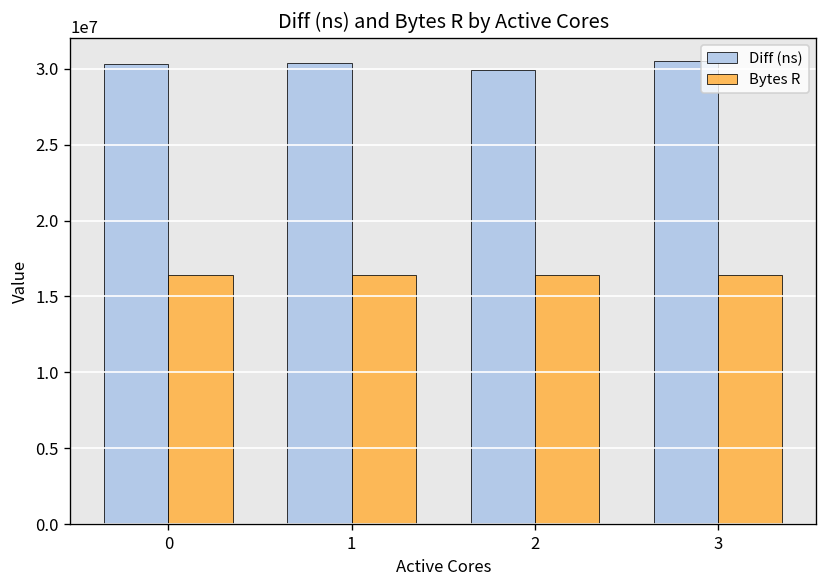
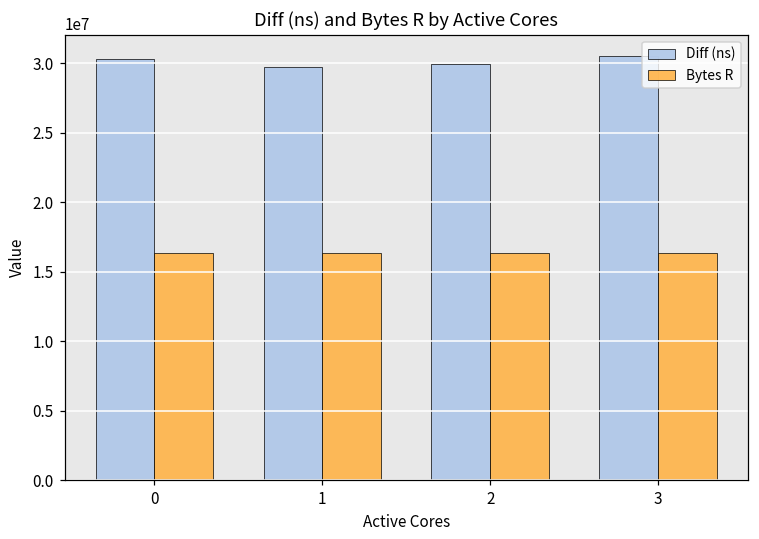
Diff (ns), 1: 30400000 -> 29700000
